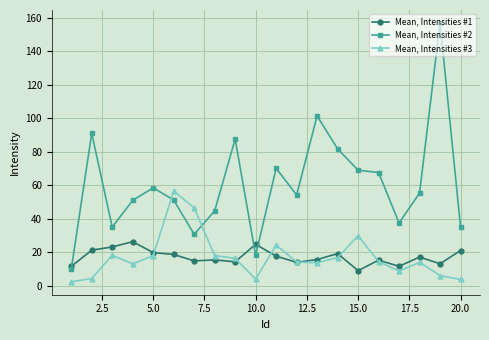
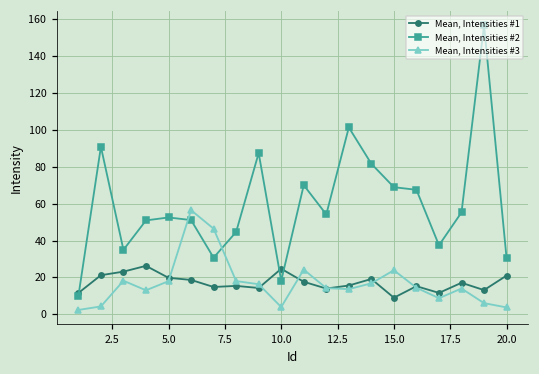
Mean, Intensities #2, 5.0: 58 -> 53
Mean, Intensities #3, 15.0: 30 -> 24
Mean, Intensities #2, 20.0: 35 -> 30
